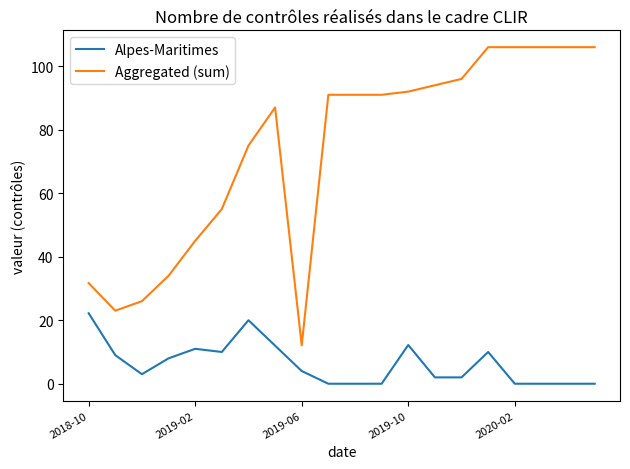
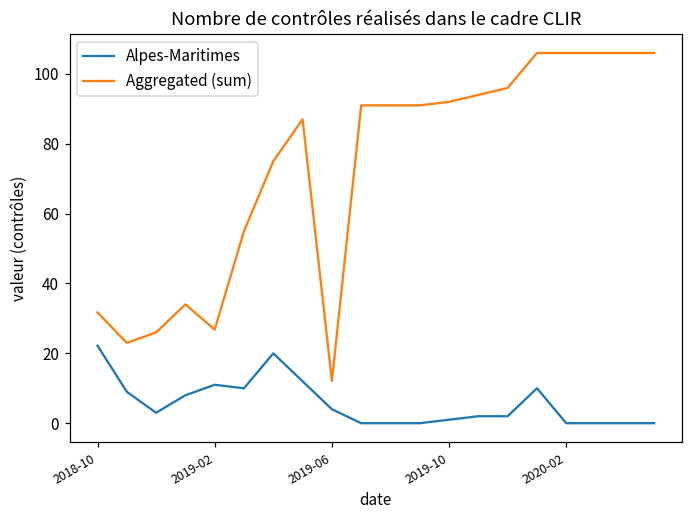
Aggregated (sum), 2019-02: 45 -> 27
Alpes-Maritimes, 2019-10: 12 -> 1
